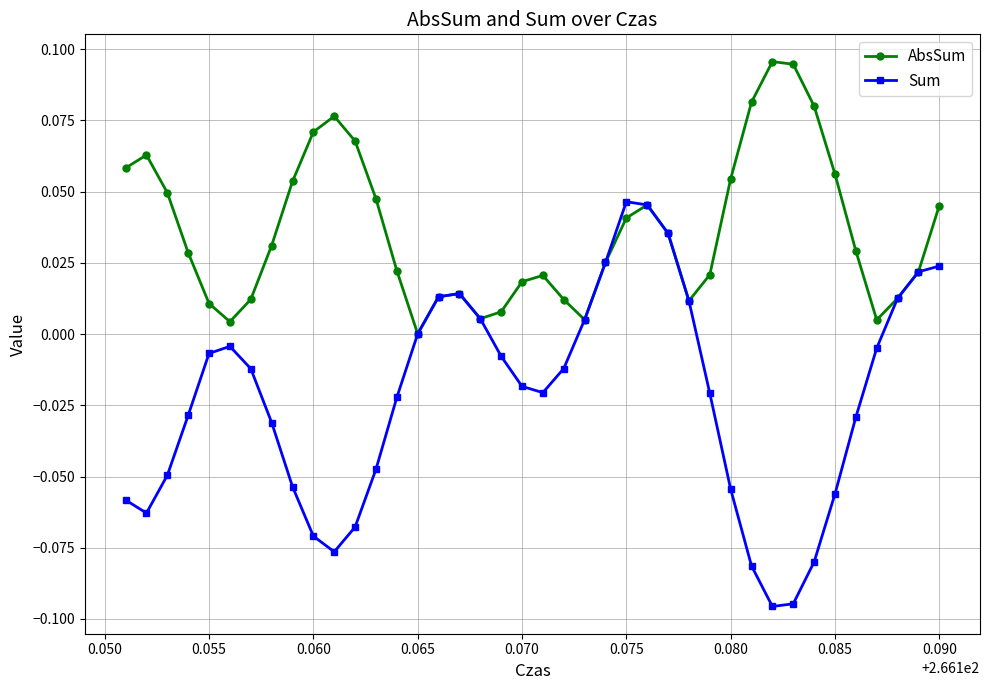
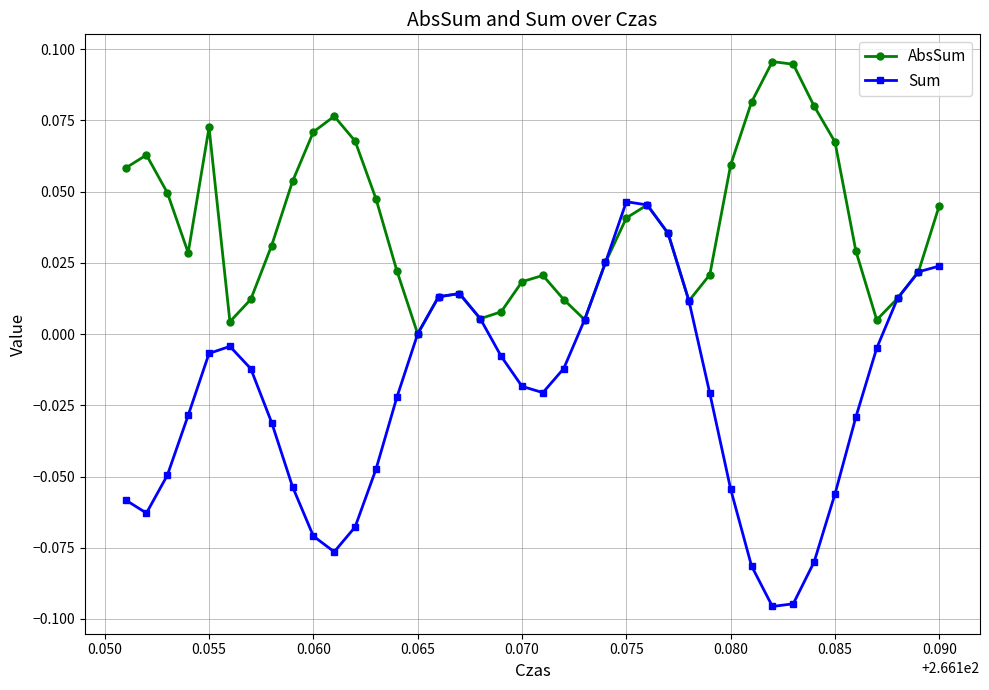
AbsSum, 0.055: 0.011 -> 0.073
AbsSum, 0.080: 0.054 -> 0.059
AbsSum, 0.085: 0.056 -> 0.067
